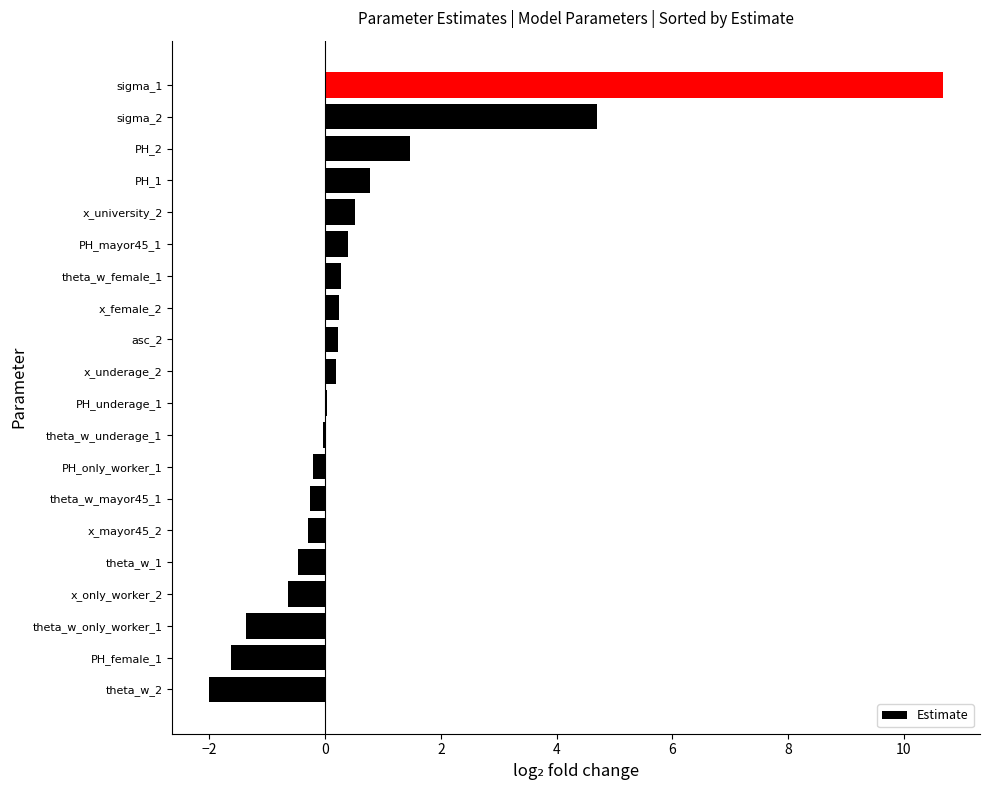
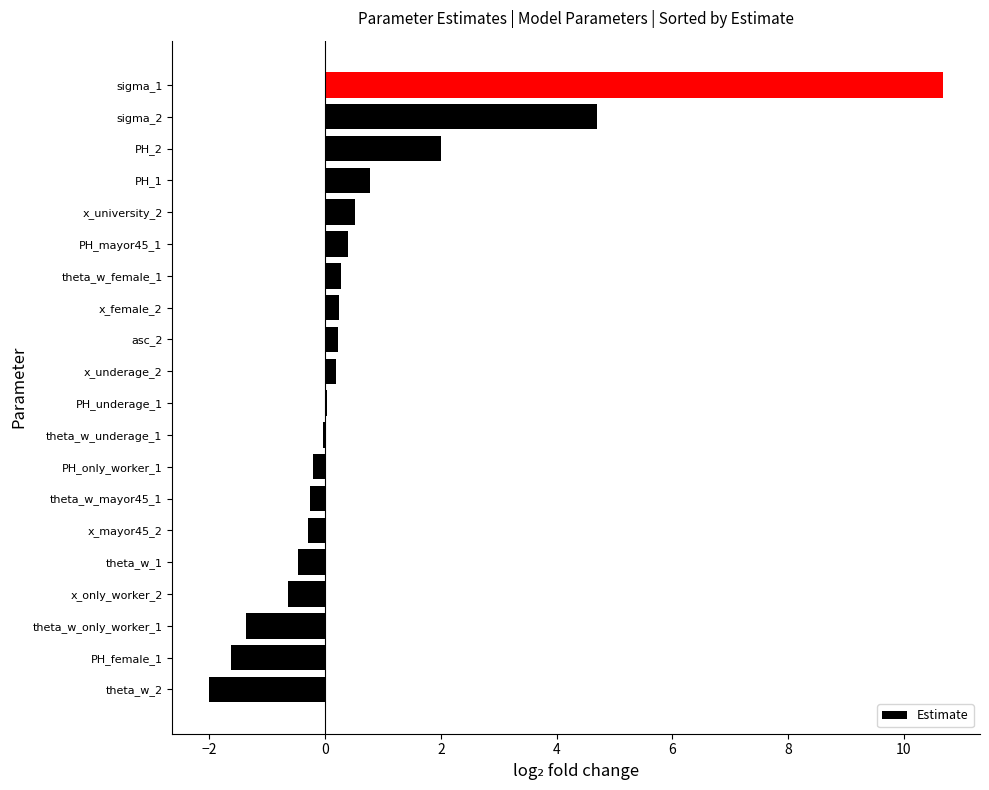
PH_2: 1.5 -> 2.0
